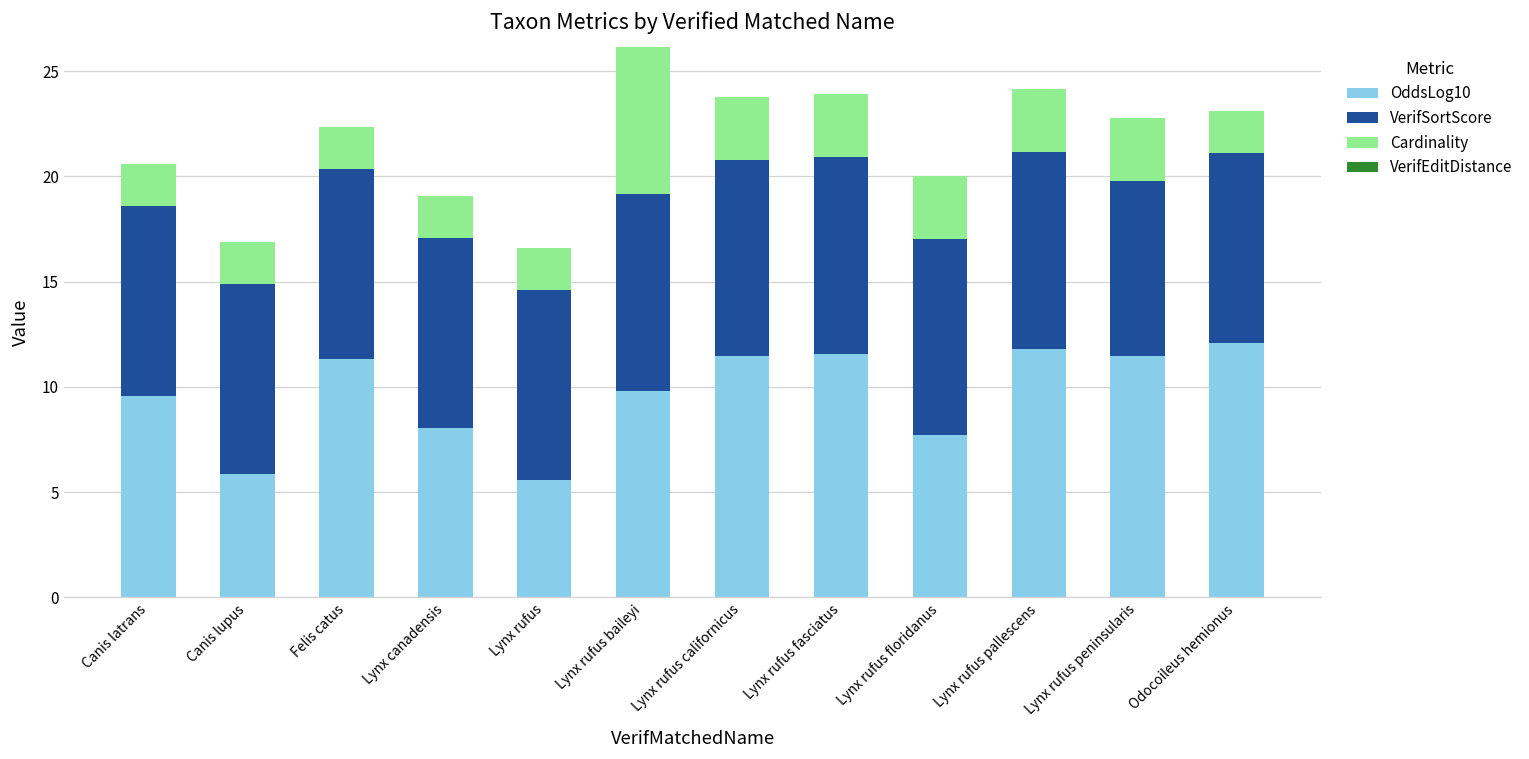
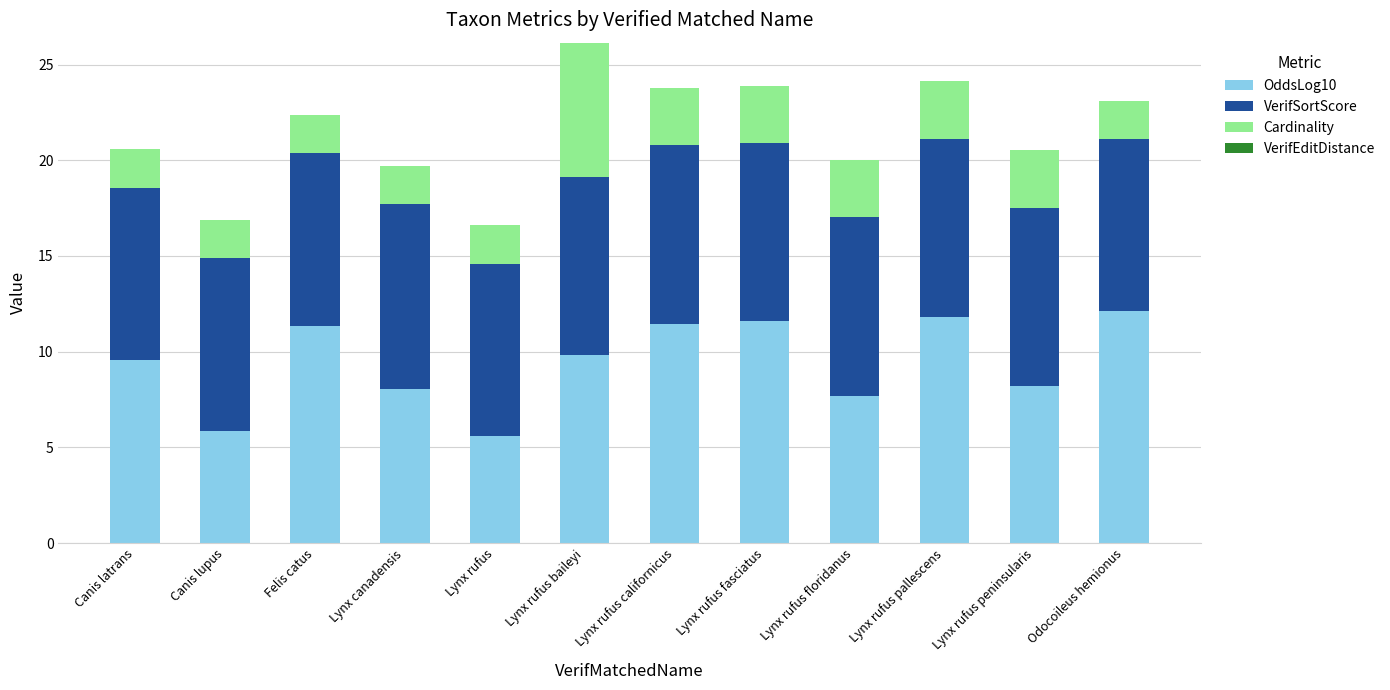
VerifSortScore, Lynx canadensis: 9.0 -> 9.7
OddsLog10, Lynx rufus peninsularis: 11.5 -> 8.2
VerifSortScore, Lynx rufus peninsularis: 8.3 -> 9.3
